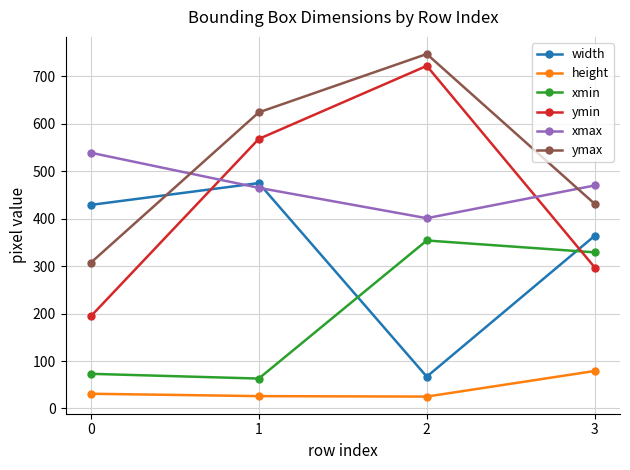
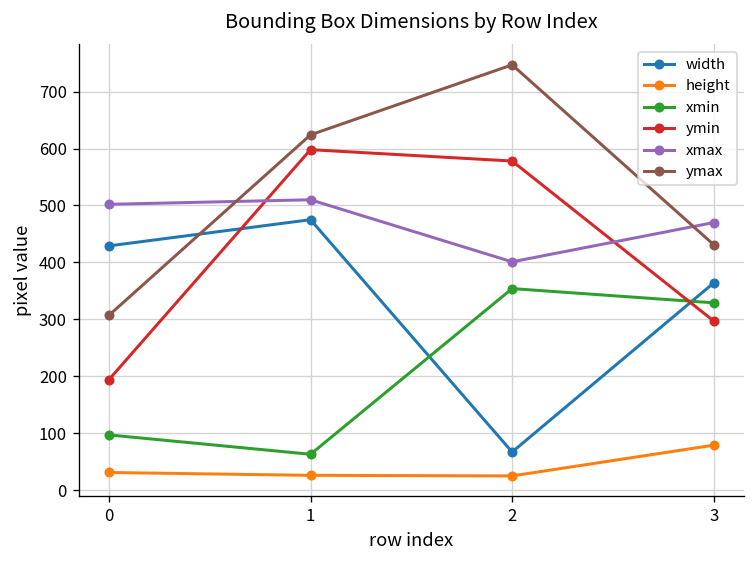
xmin, 0: 70 -> 100
xmax, 0: 540 -> 500
ymin, 1: 570 -> 600
xmax, 1: 470 -> 510
ymin, 2: 720 -> 580
